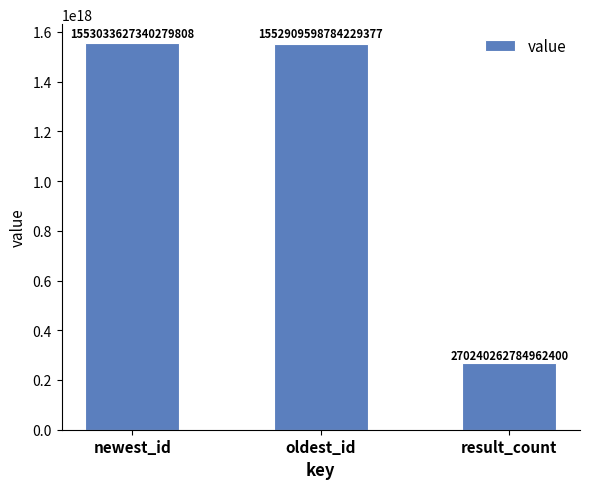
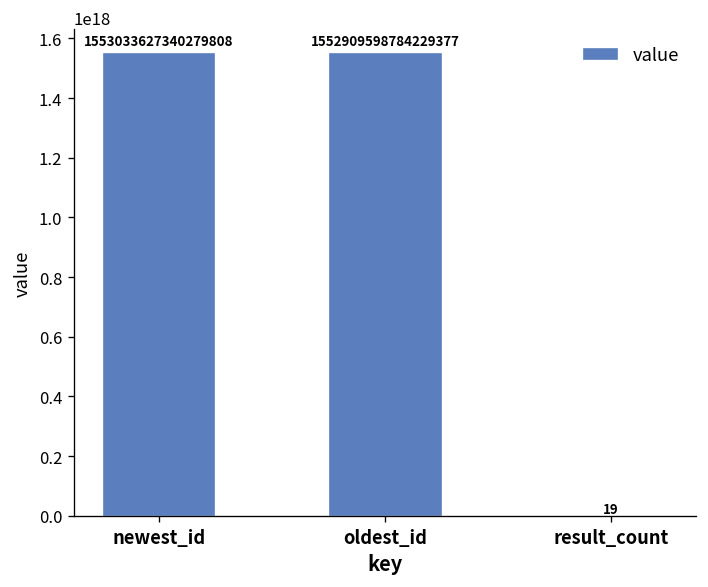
result_count: 270240262784962400 -> 19
